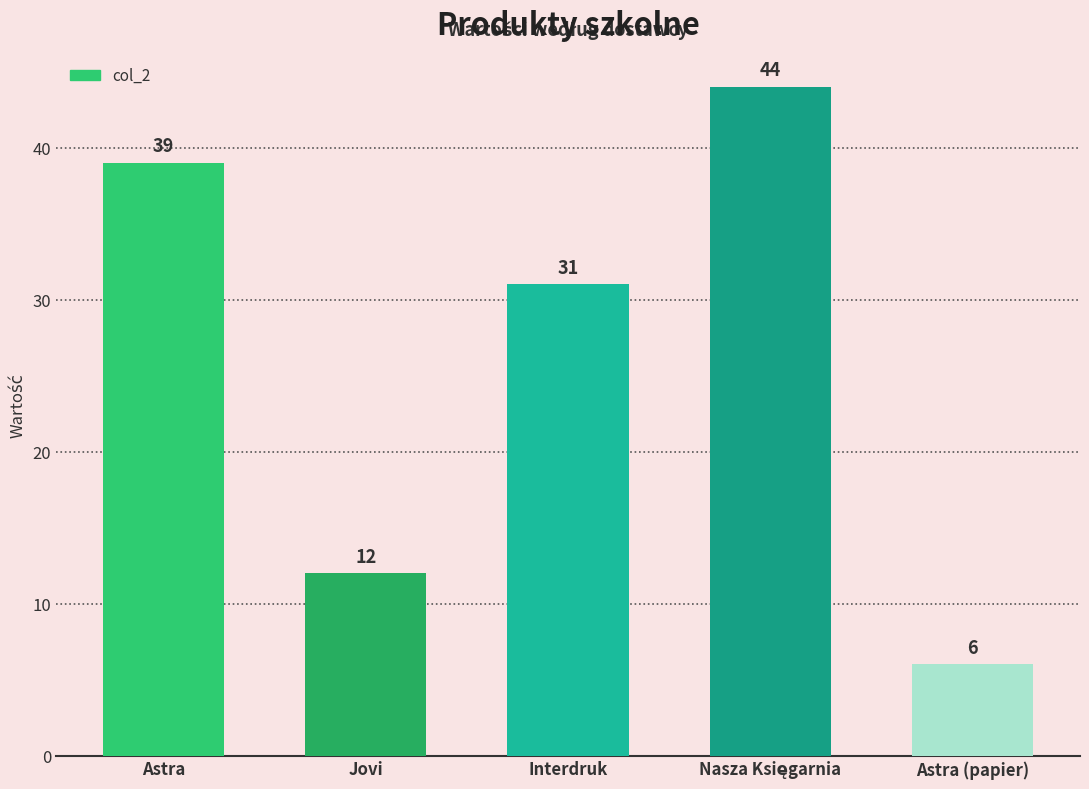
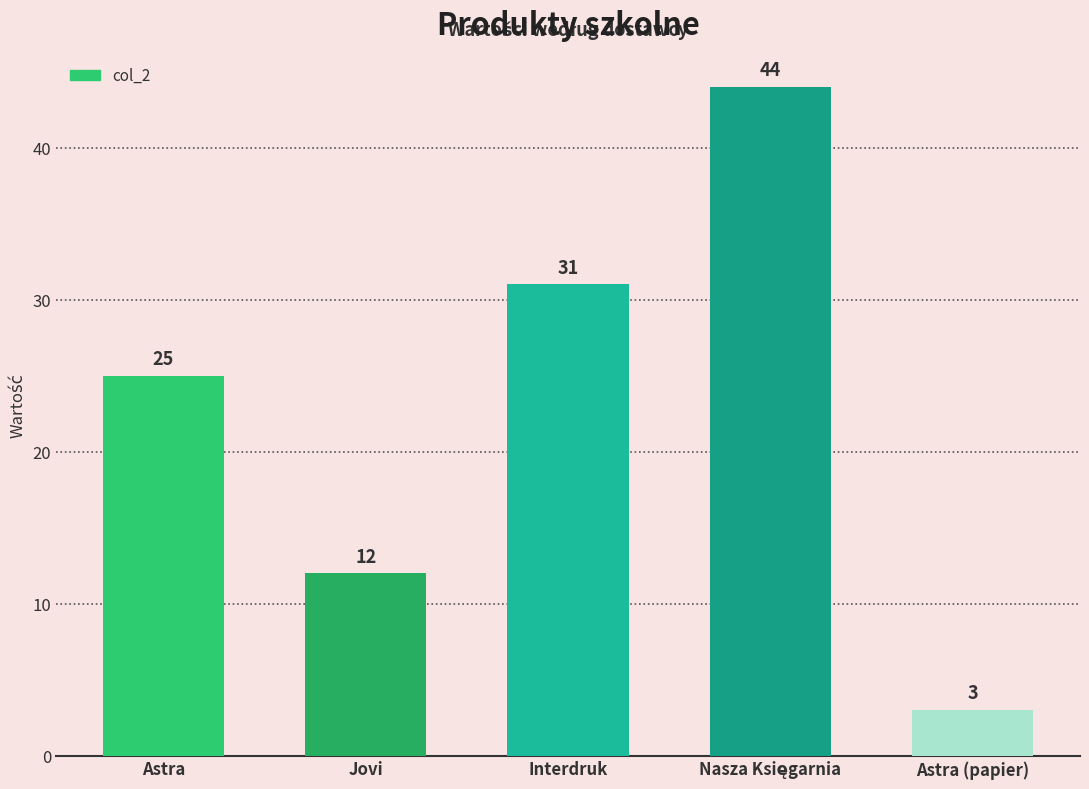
Astra: 39 -> 25
Astra (papier): 6 -> 3
